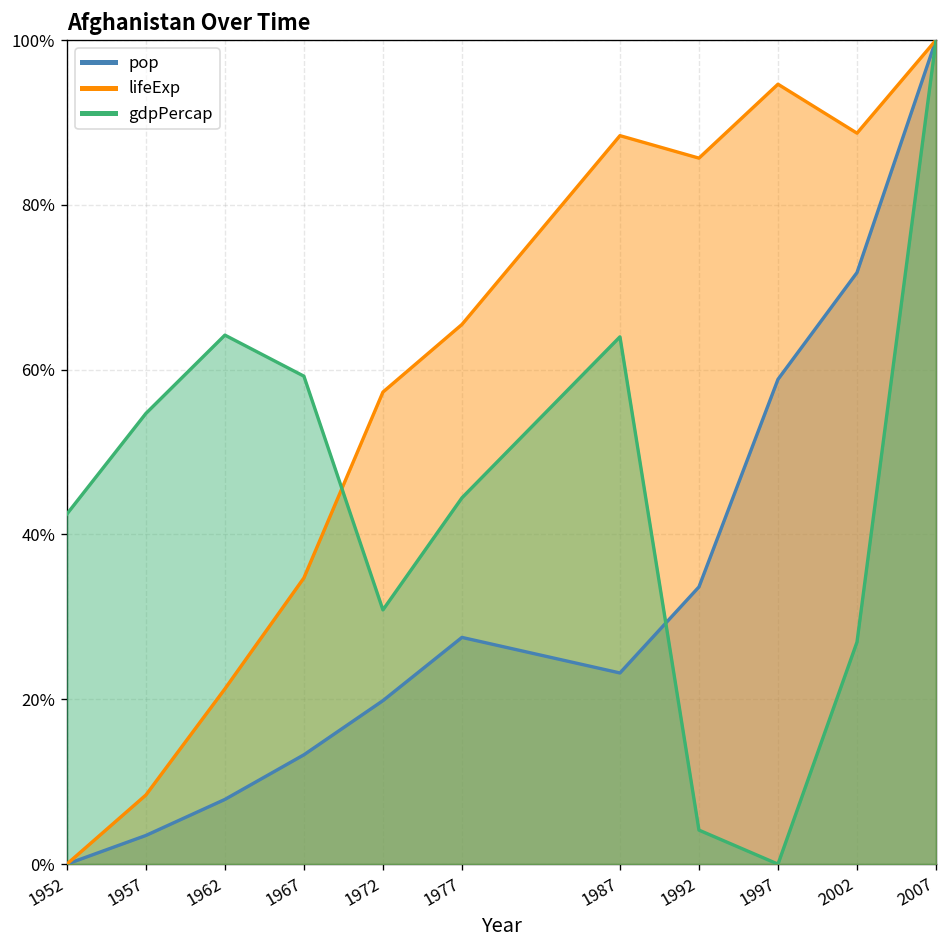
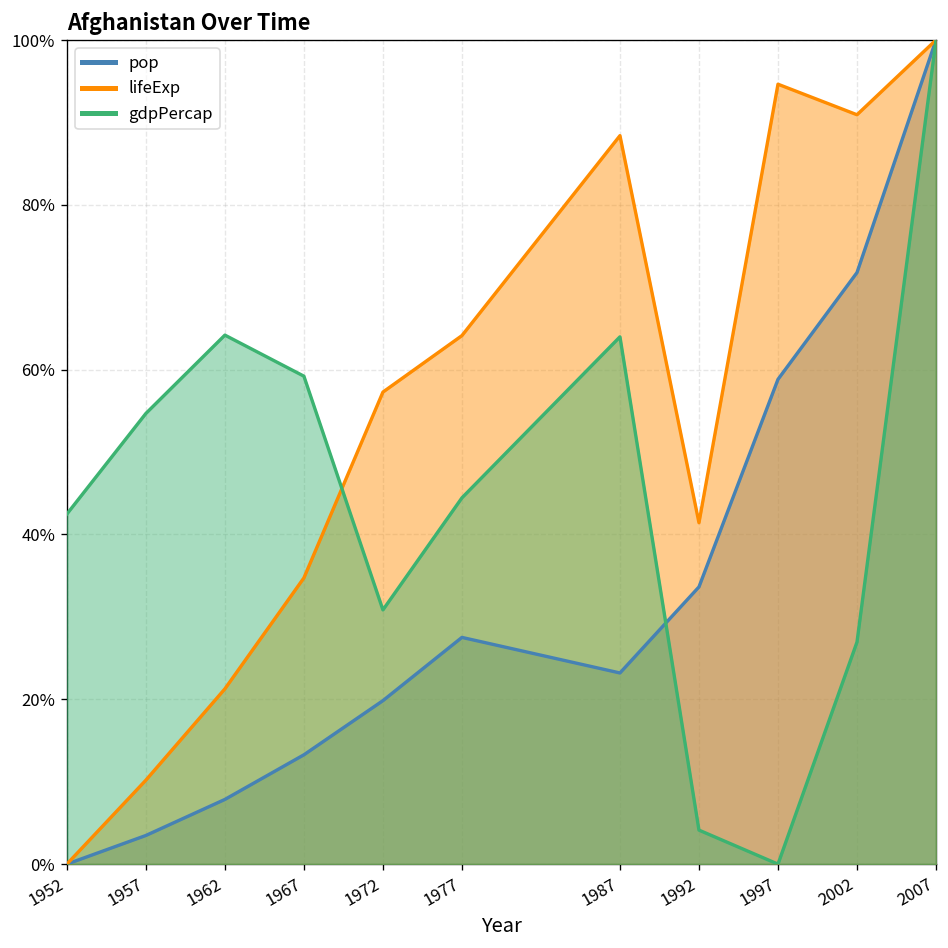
lifeExp, 1957: 8% -> 10%
lifeExp, 1977: 65% -> 64%
lifeExp, 1992: 86% -> 41%
lifeExp, 2002: 89% -> 91%
